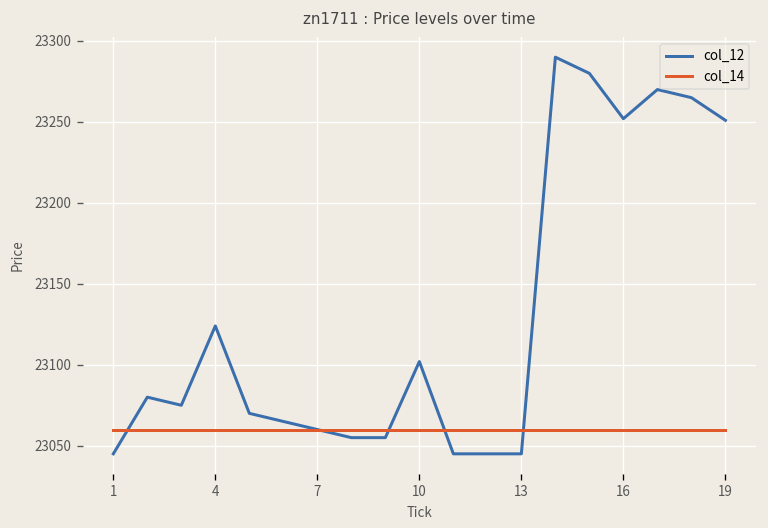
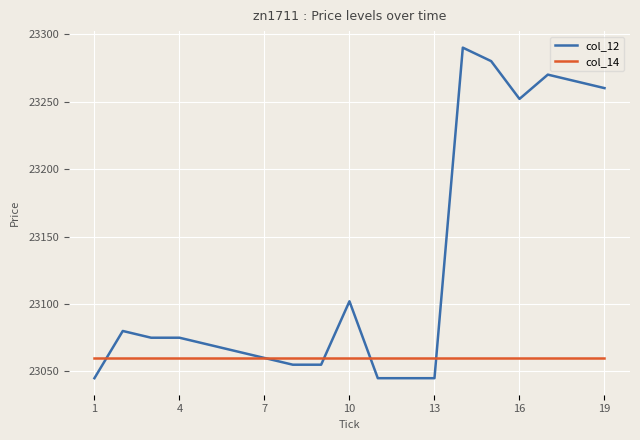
col_12, 4: 23124 -> 23075
col_12, 19: 23251 -> 23260
